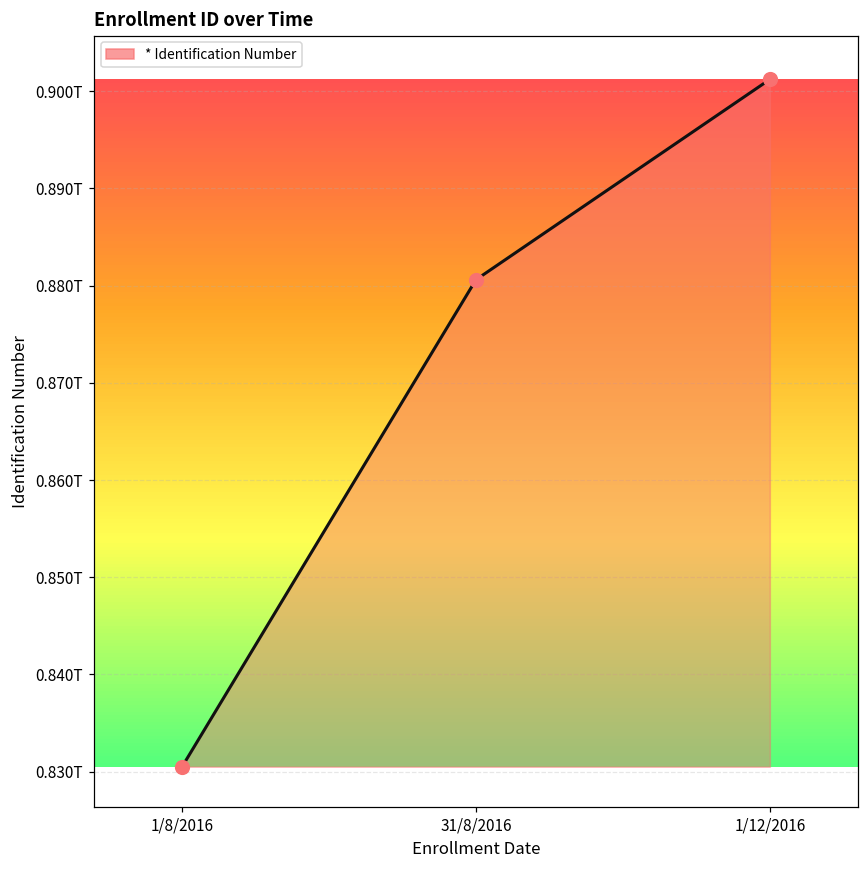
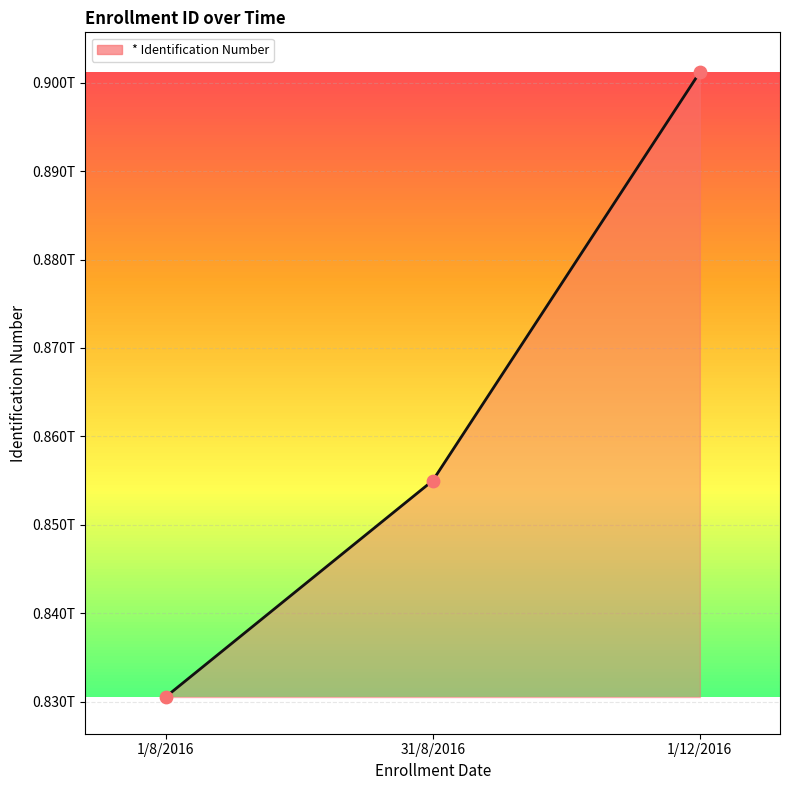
31/8/2016: 0.881T -> 0.855T
